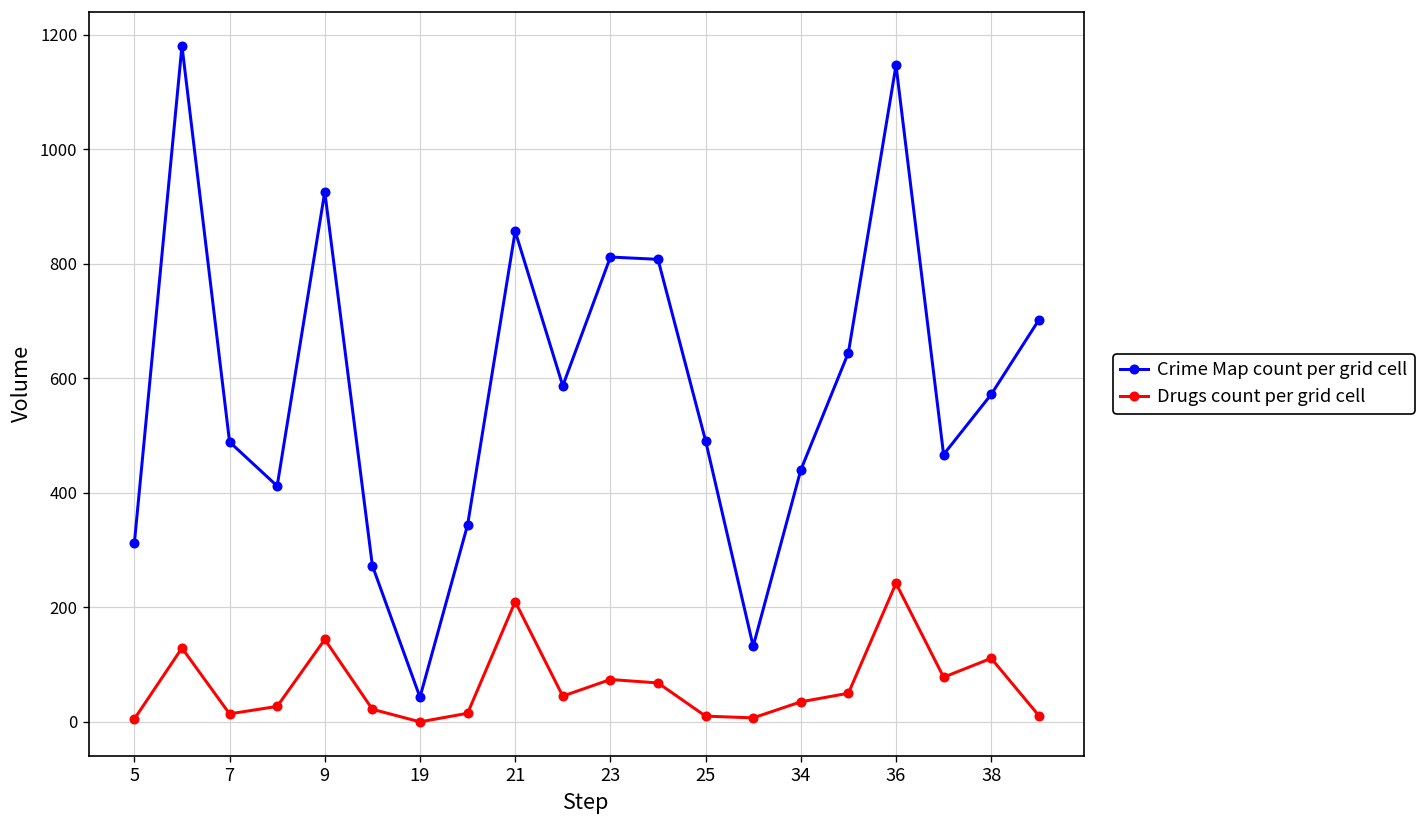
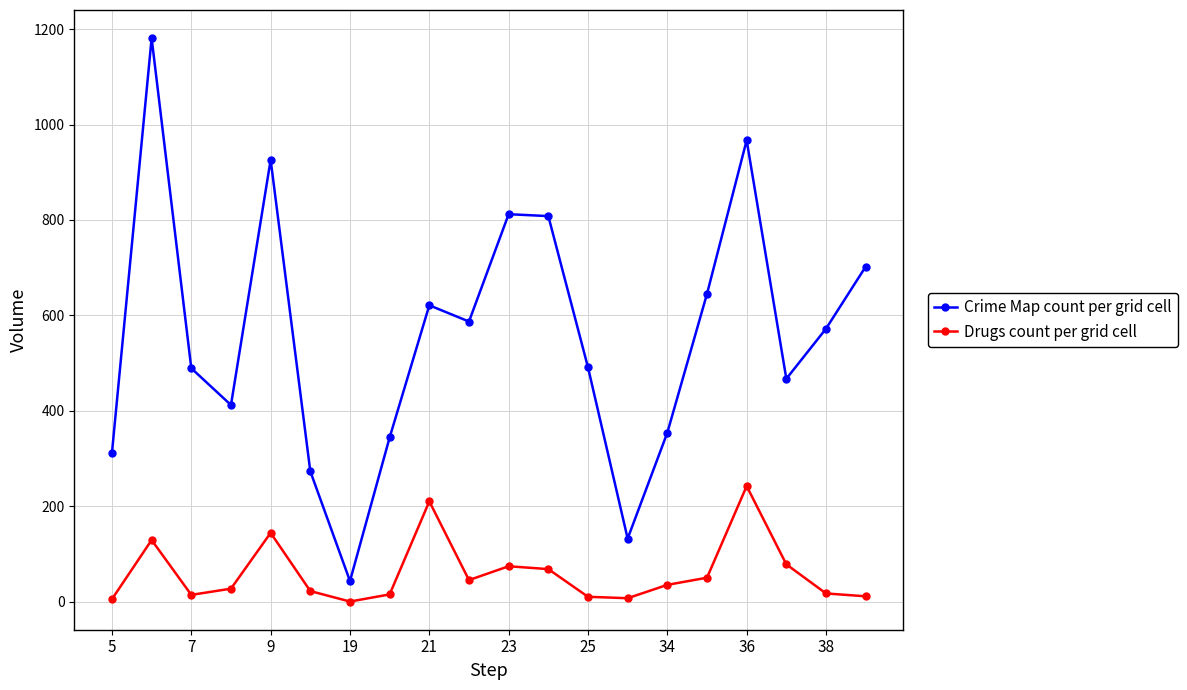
Crime Map count per grid cell, 21: 860 -> 620
Crime Map count per grid cell, 34: 440 -> 350
Crime Map count per grid cell, 36: 1150 -> 970
Drugs count per grid cell, 38: 110 -> 20
